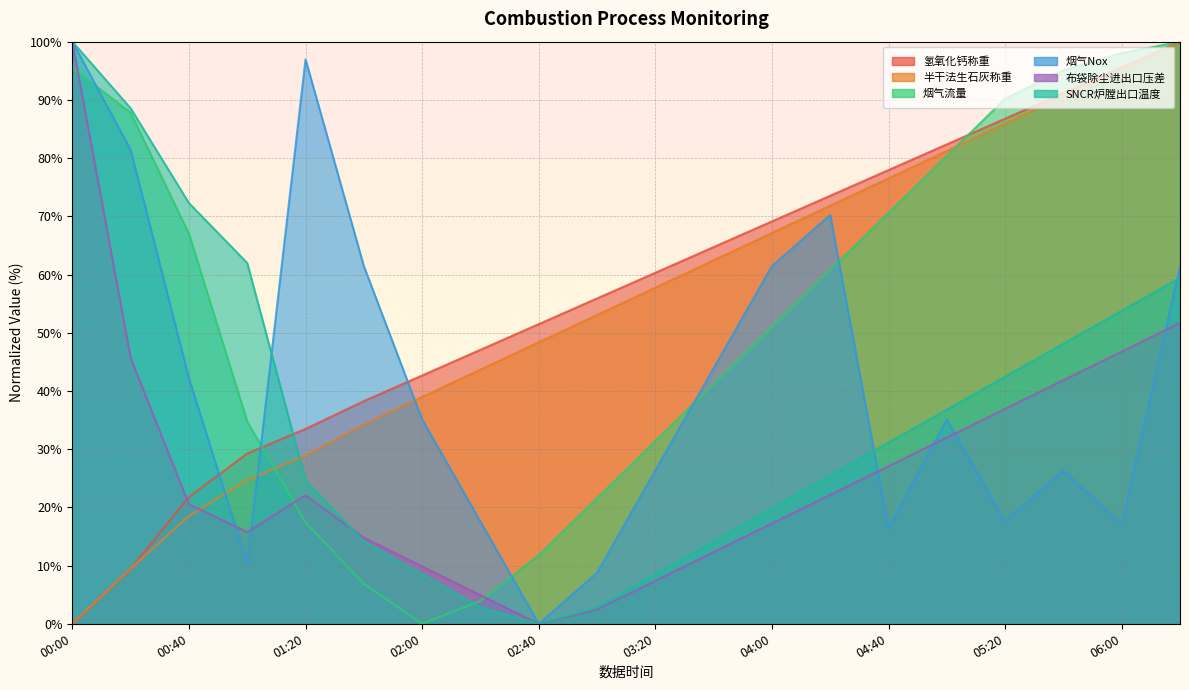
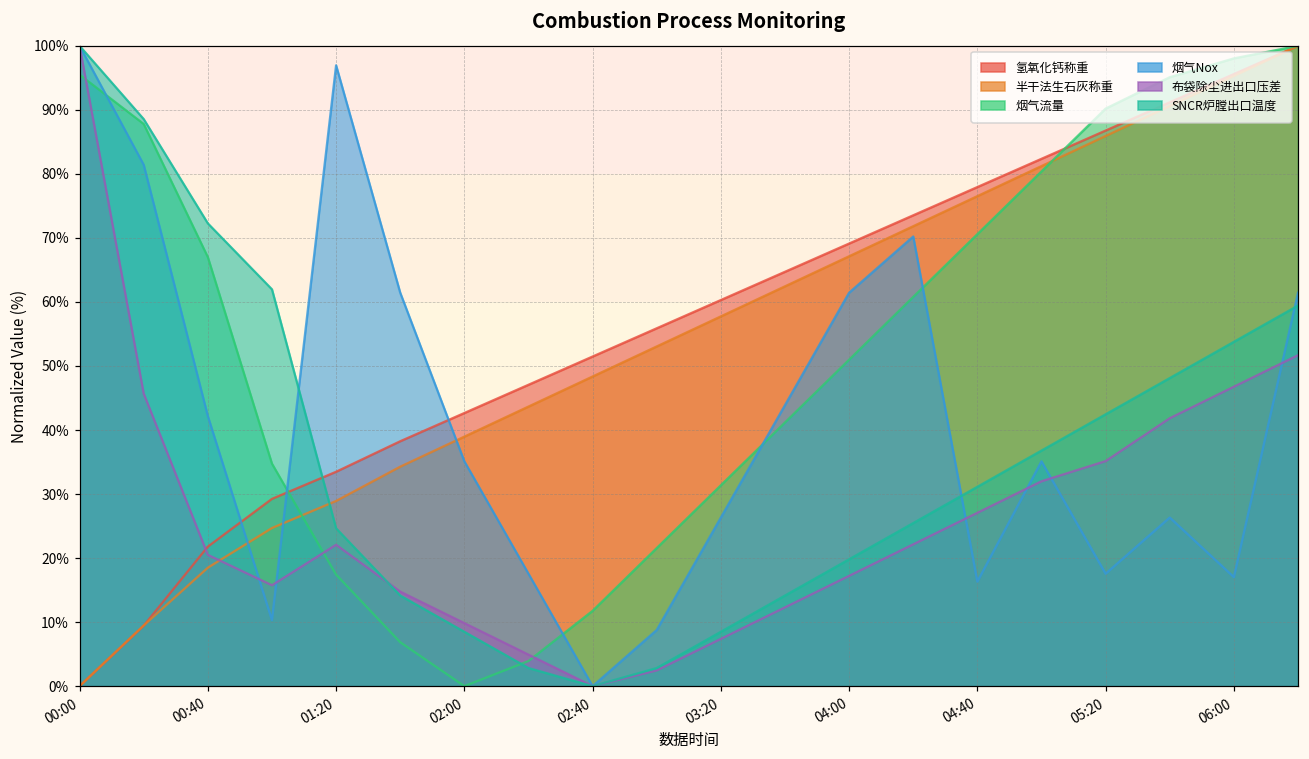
布袋除尘进出口压差, 05:20: 37% -> 35%
